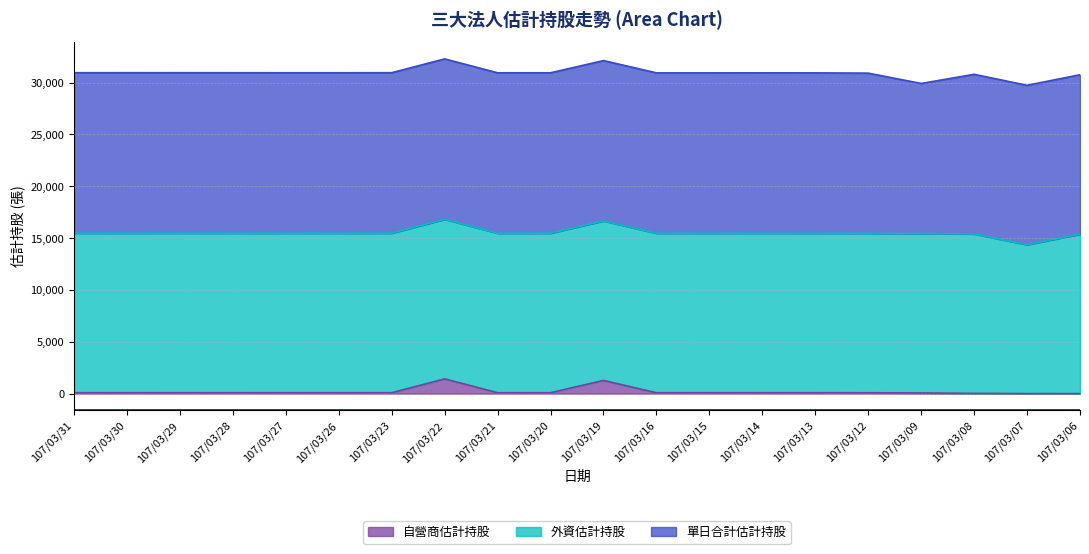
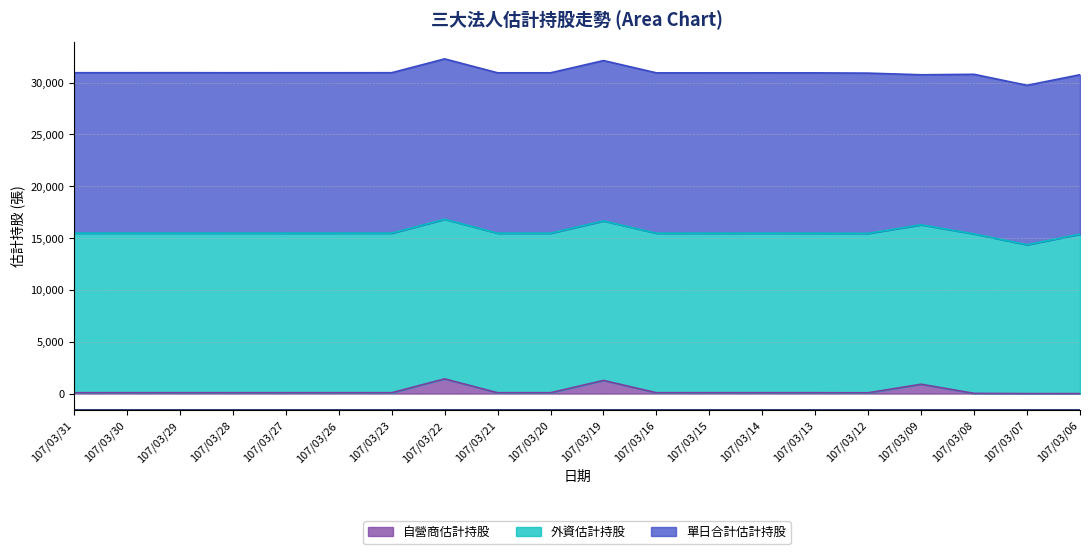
自營商估計持股, 107/03/09: 100 -> 900
